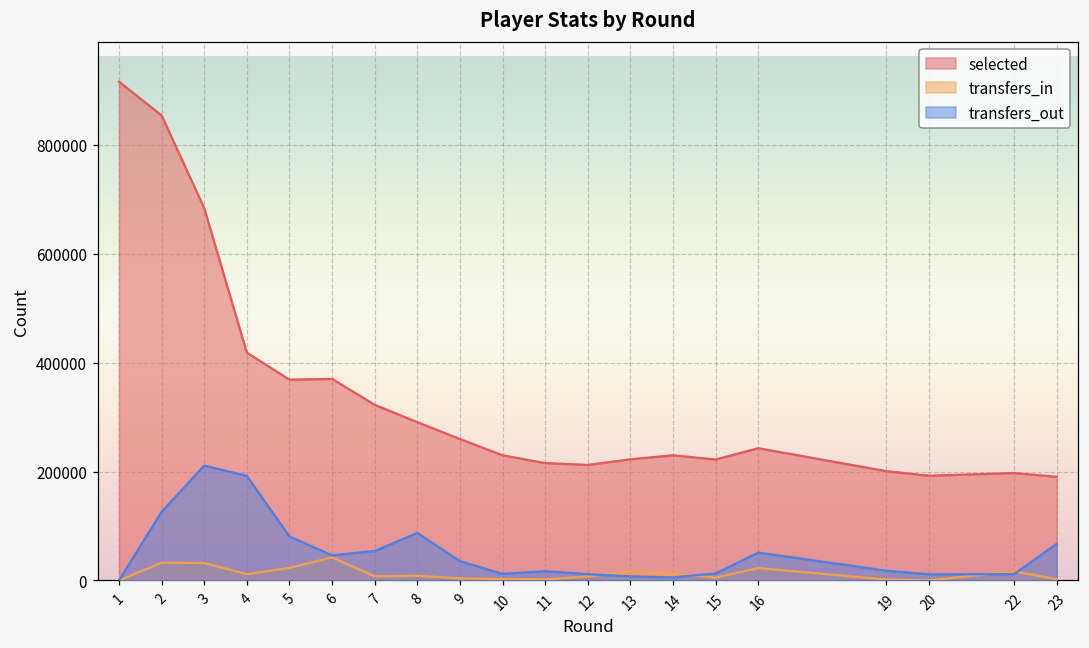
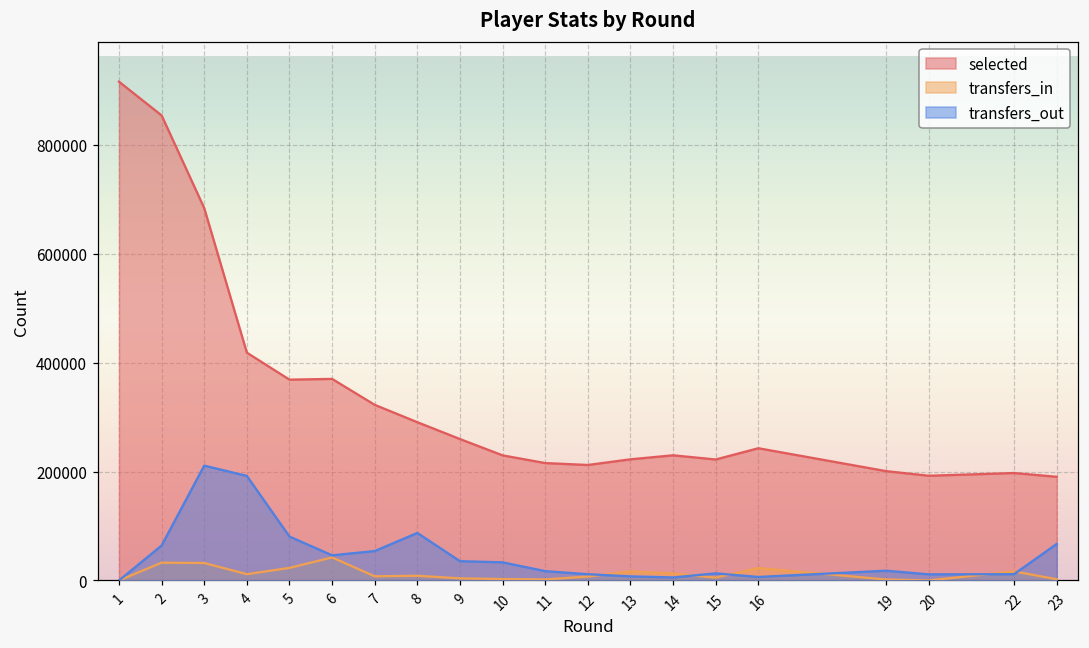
transfers_out, 2: 130000 -> 60000
transfers_out, 10: 10000 -> 30000
transfers_out, 16: 50000 -> 10000
